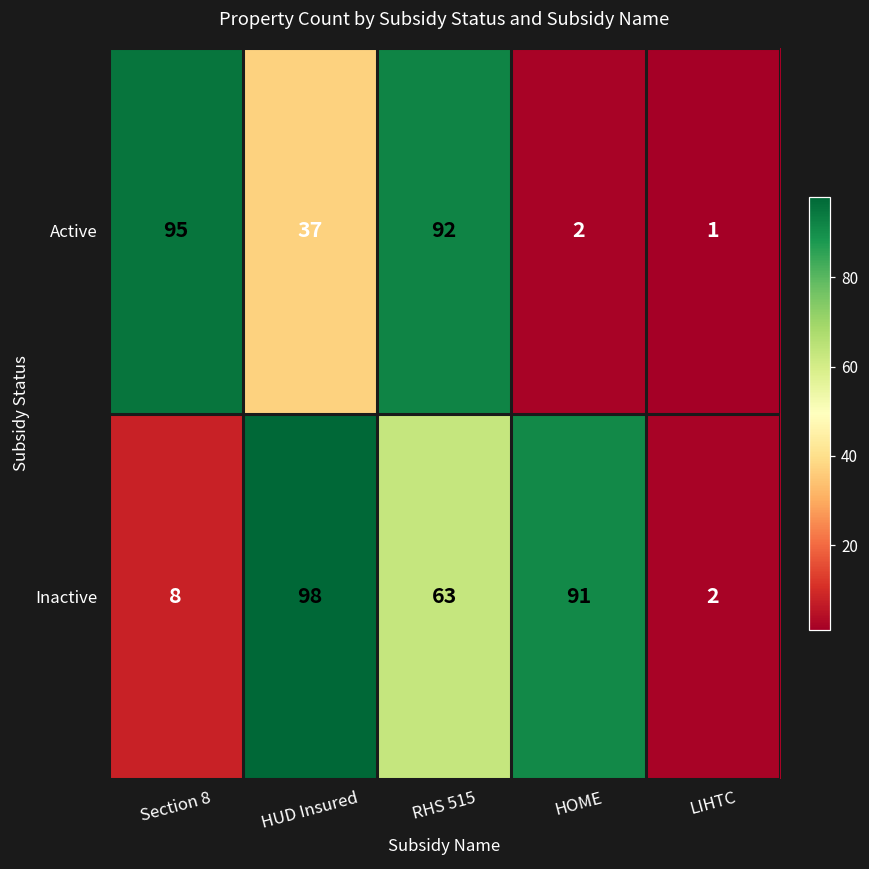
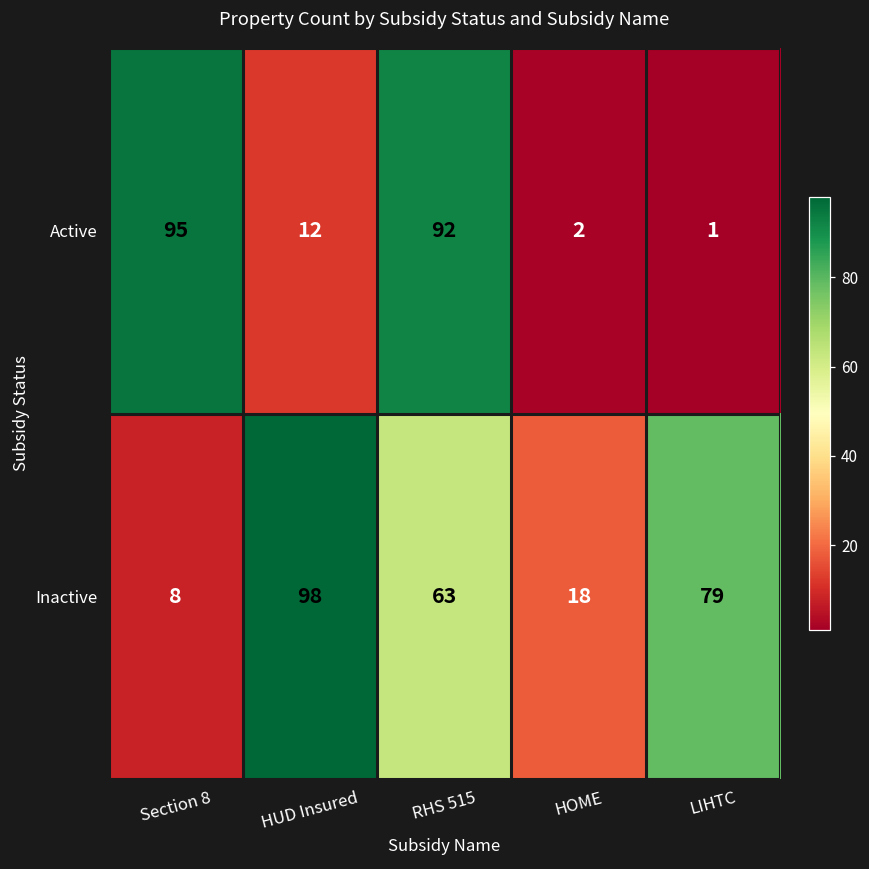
Active, HUD Insured: 37 -> 12
Inactive, HOME: 91 -> 18
Inactive, LIHTC: 2 -> 79
